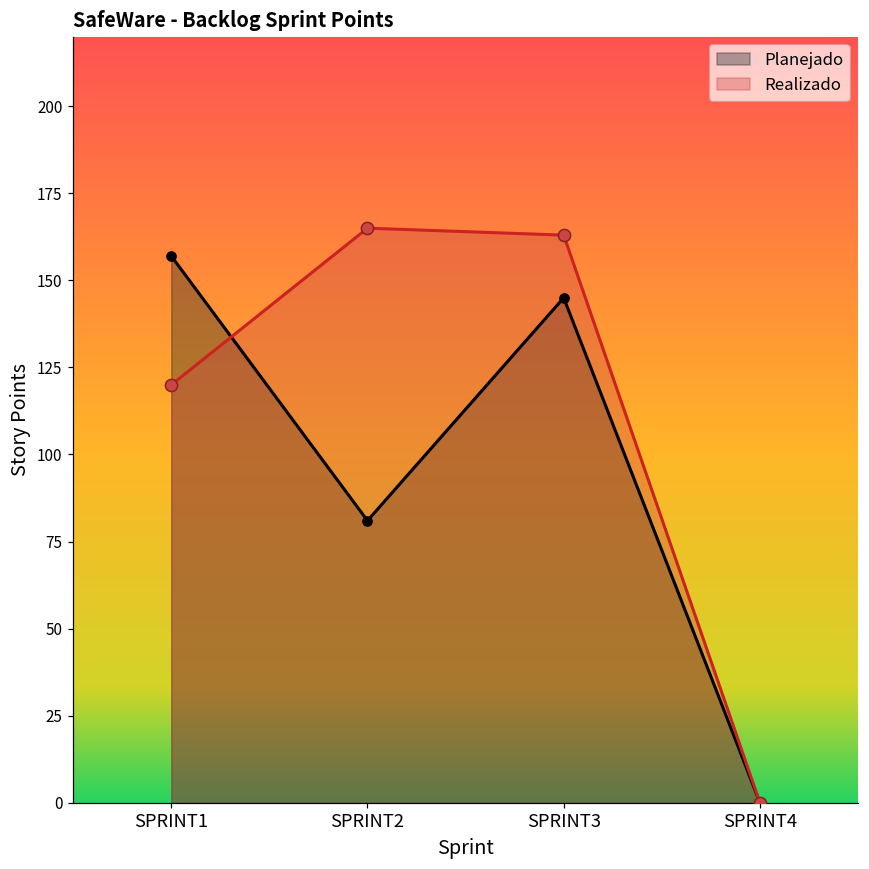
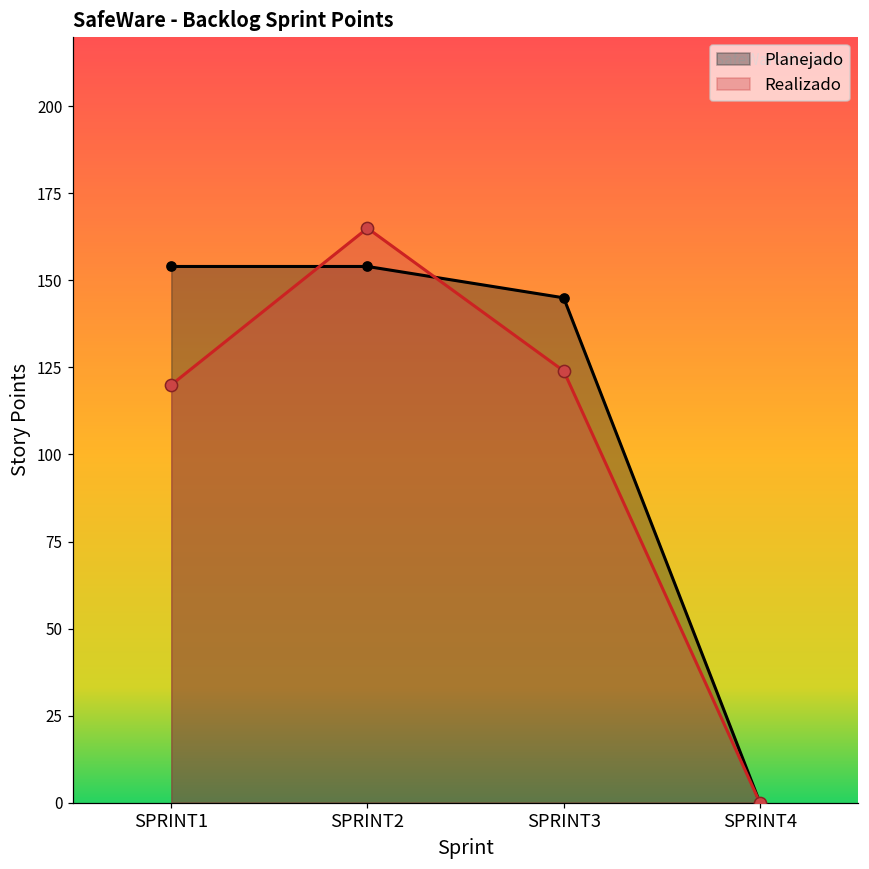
Planejado, SPRINT1: 157 -> 154
Planejado, SPRINT2: 81 -> 154
Realizado, SPRINT3: 163 -> 124
